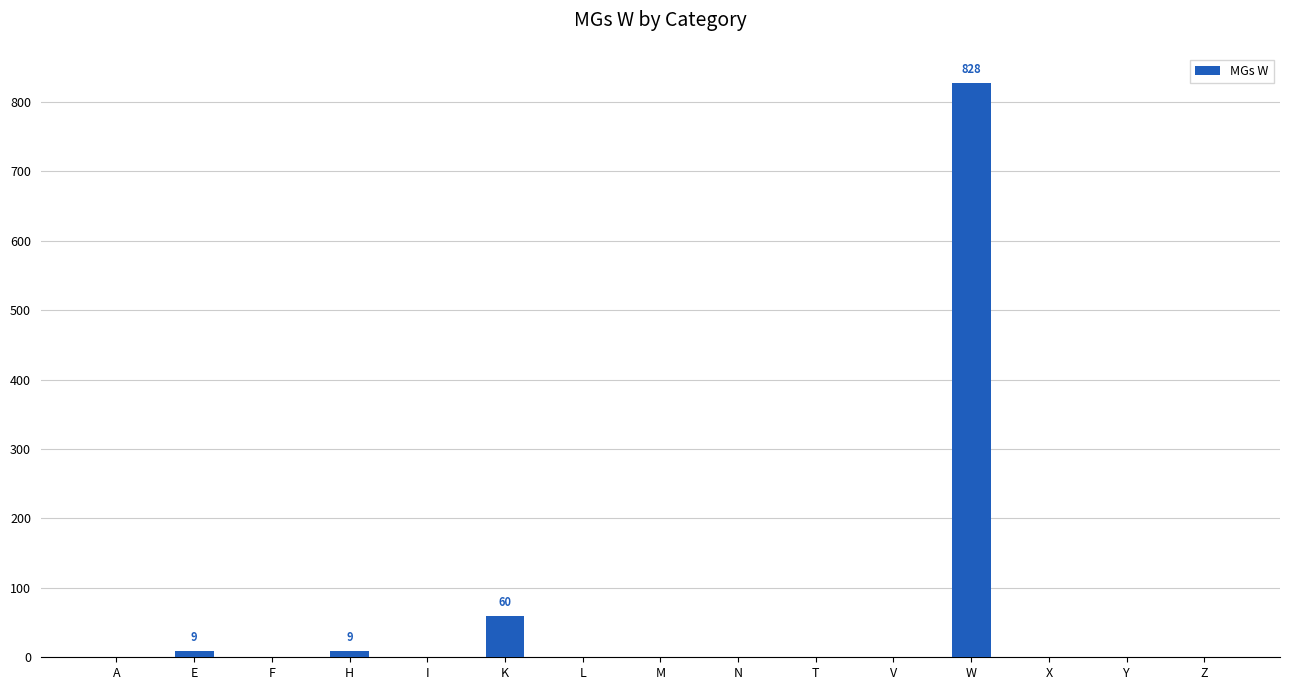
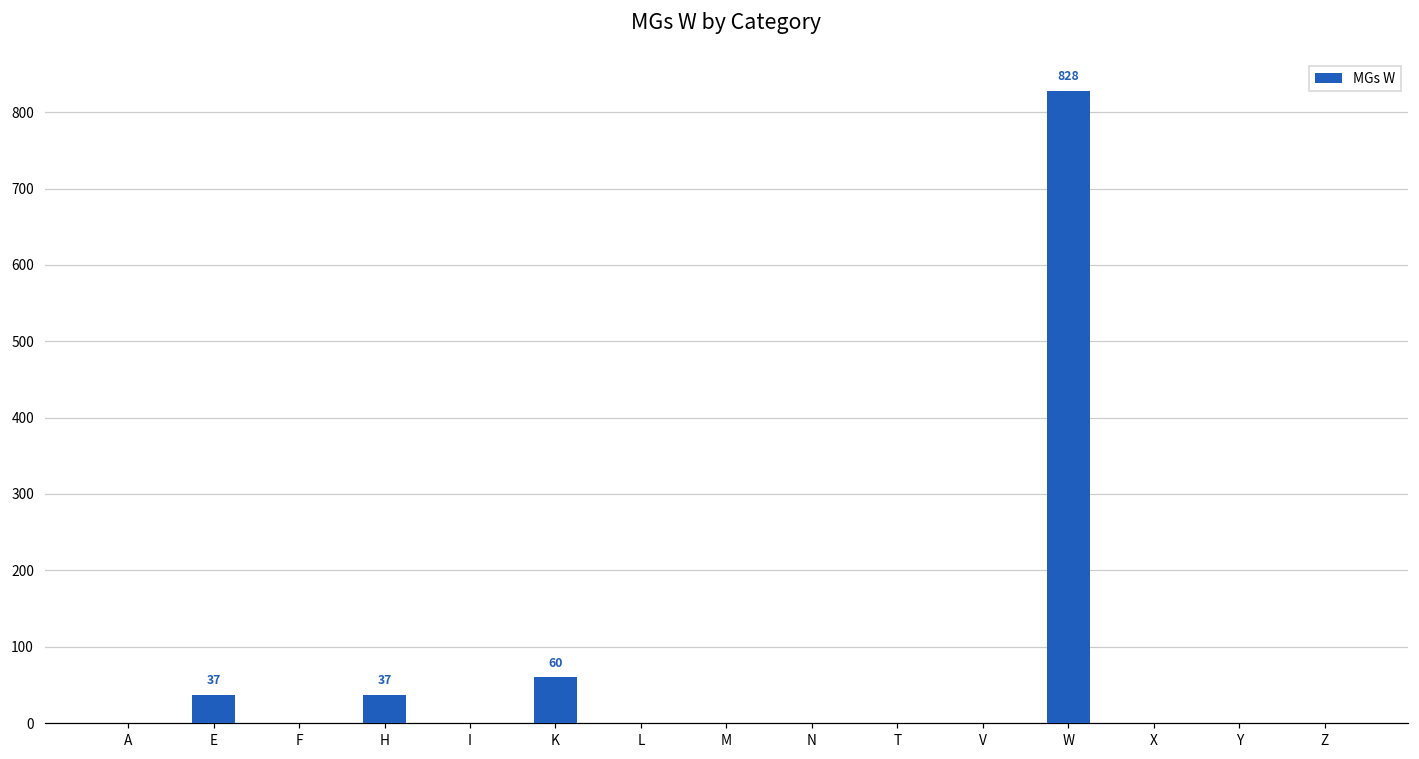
E: 9 -> 37
H: 9 -> 37
